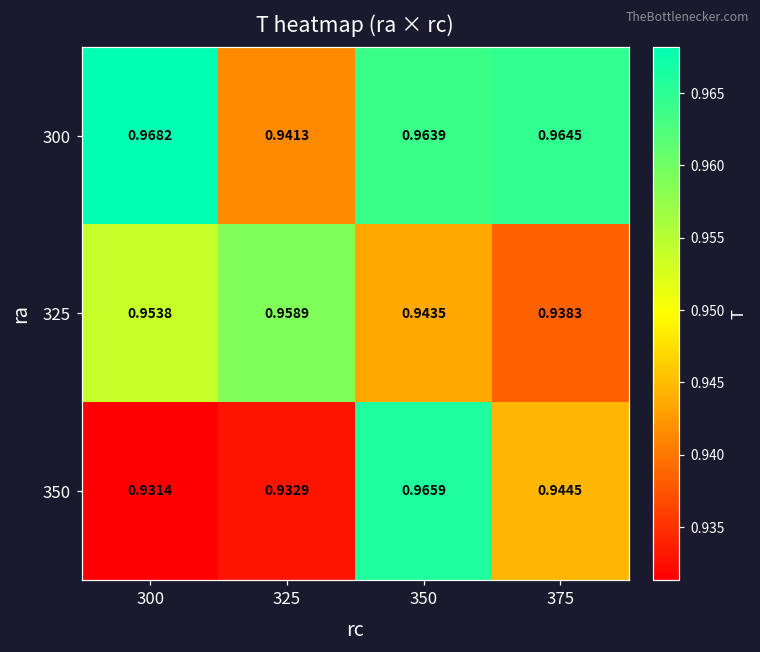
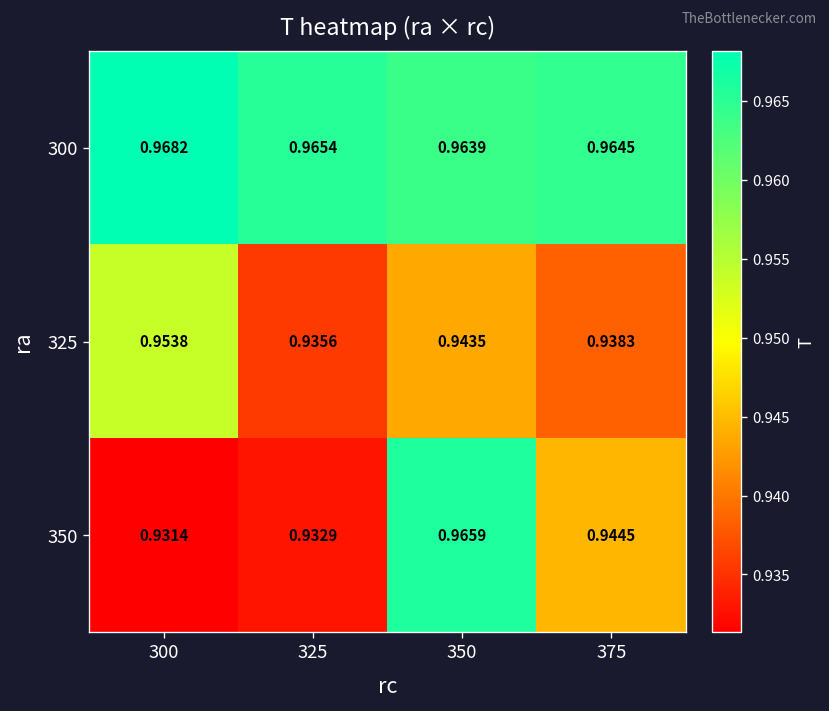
300, 325: 0.9413 -> 0.9654
325, 325: 0.9589 -> 0.9356
